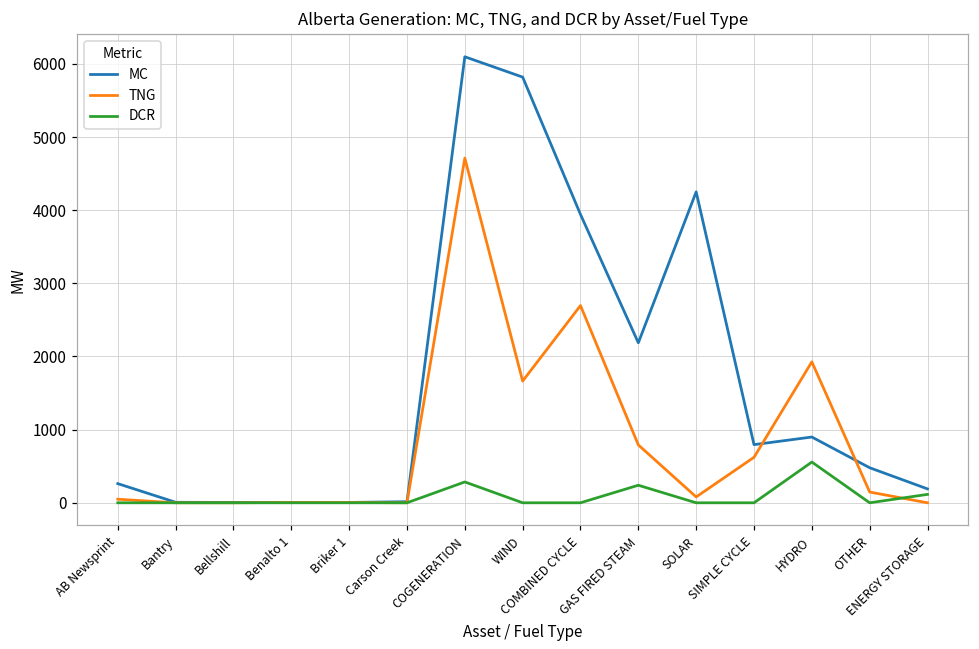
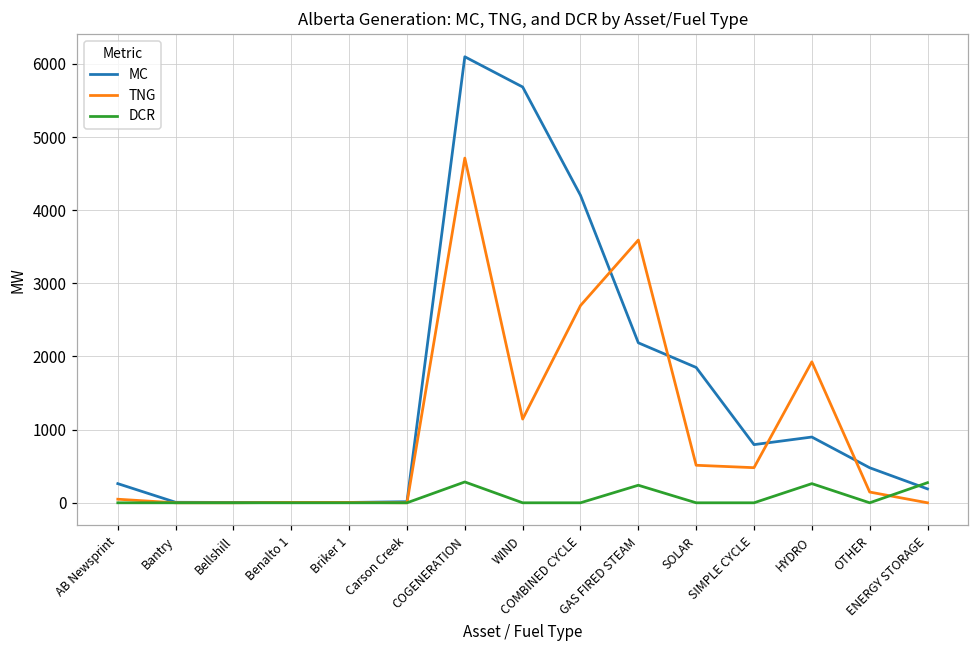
MC, WIND: 5800 -> 5700
TNG, WIND: 1700 -> 1100
MC, COMBINED CYCLE: 3900 -> 4200
TNG, GAS FIRED STEAM: 800 -> 3600
MC, SOLAR: 4300 -> 1900
TNG, SOLAR: 100 -> 500
TNG, SIMPLE CYCLE: 600 -> 500
DCR, HYDRO: 600 -> 300
DCR, ENERGY STORAGE: 100 -> 300
